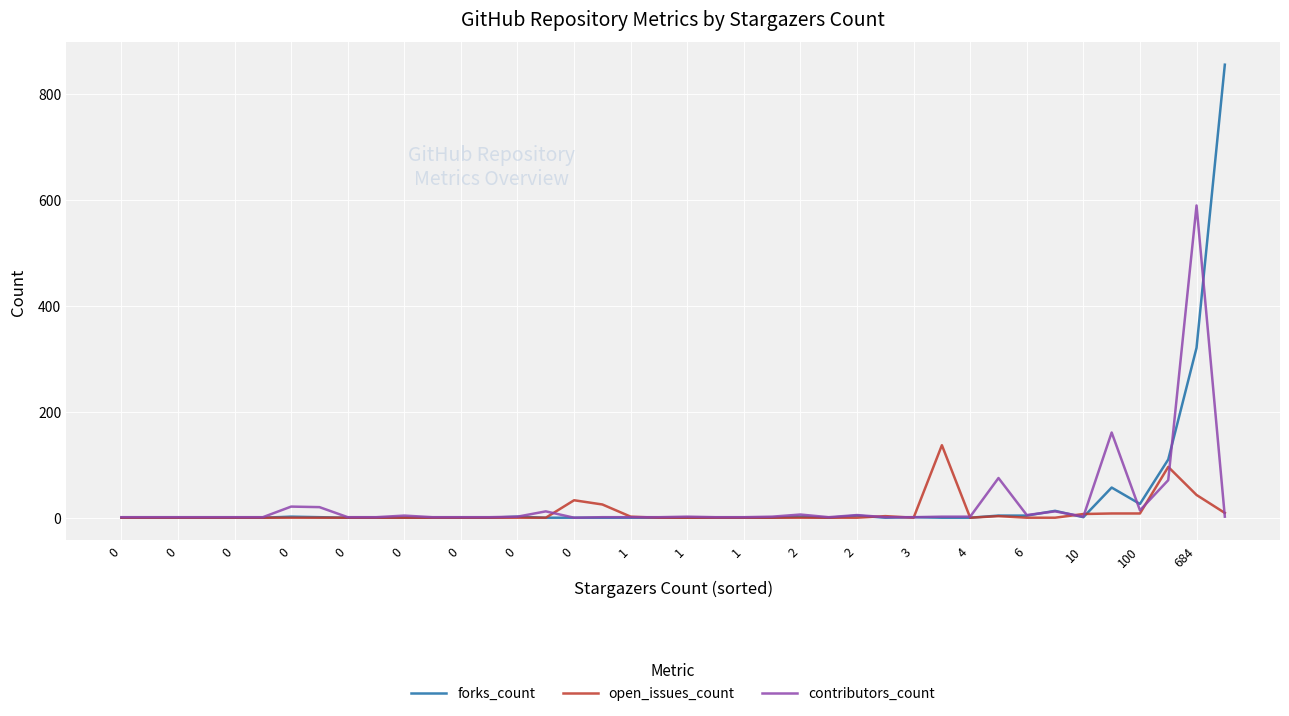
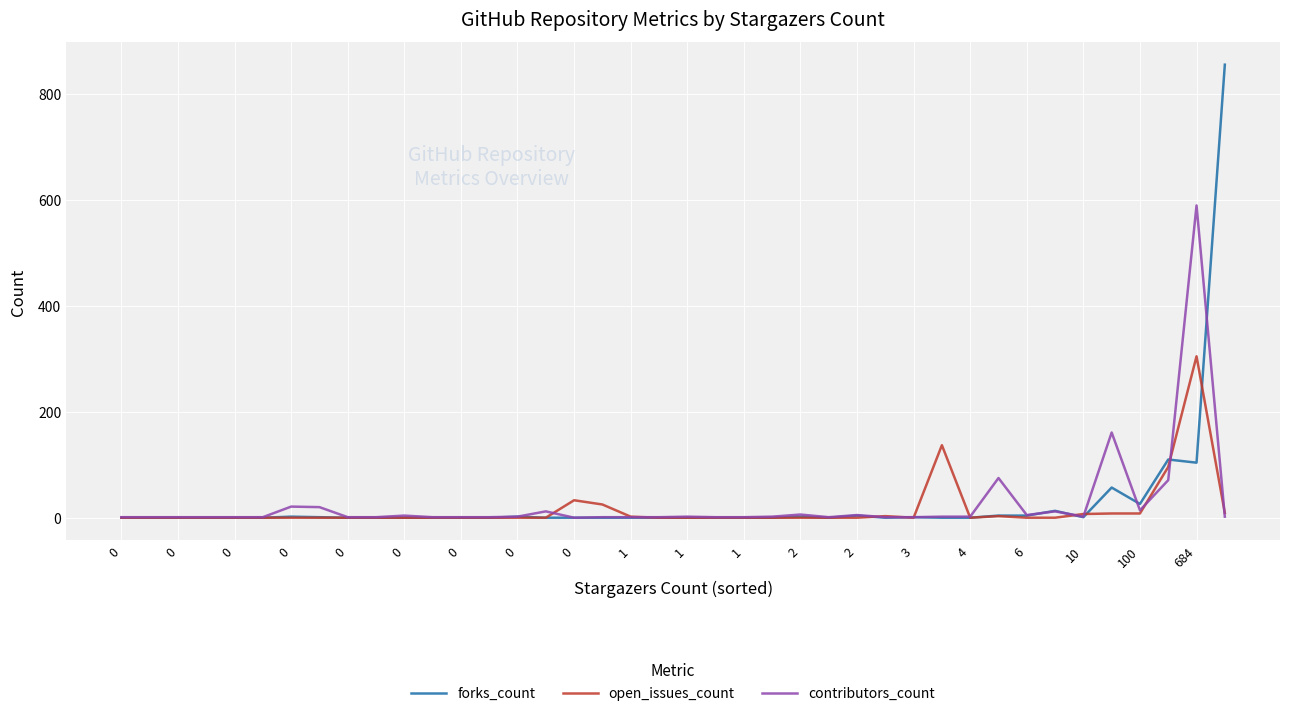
forks_count, 684: 320 -> 100
open_issues_count, 684: 40 -> 310
